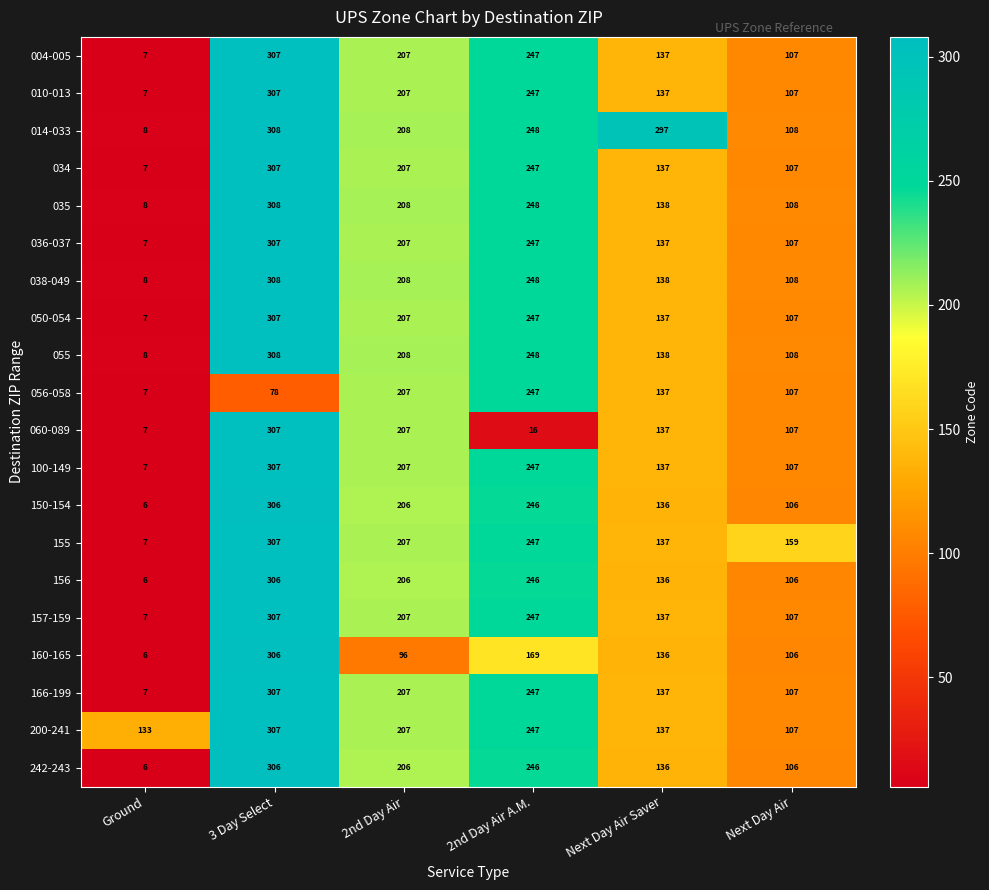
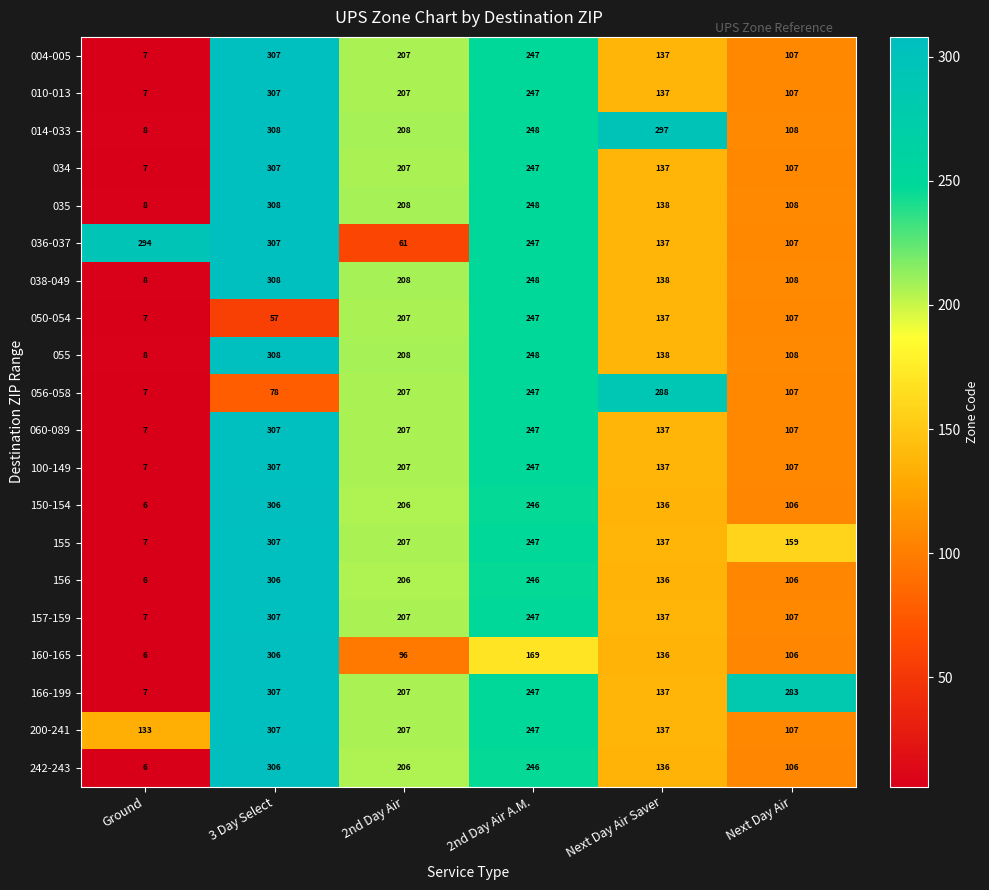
036-037, Ground: 7 -> 294
036-037, 2nd Day Air: 207 -> 61
050-054, 3 Day Select: 307 -> 57
056-058, Next Day Air Saver: 137 -> 288
060-089, 2nd Day Air A.M.: 16 -> 247
166-199, Next Day Air: 107 -> 283
